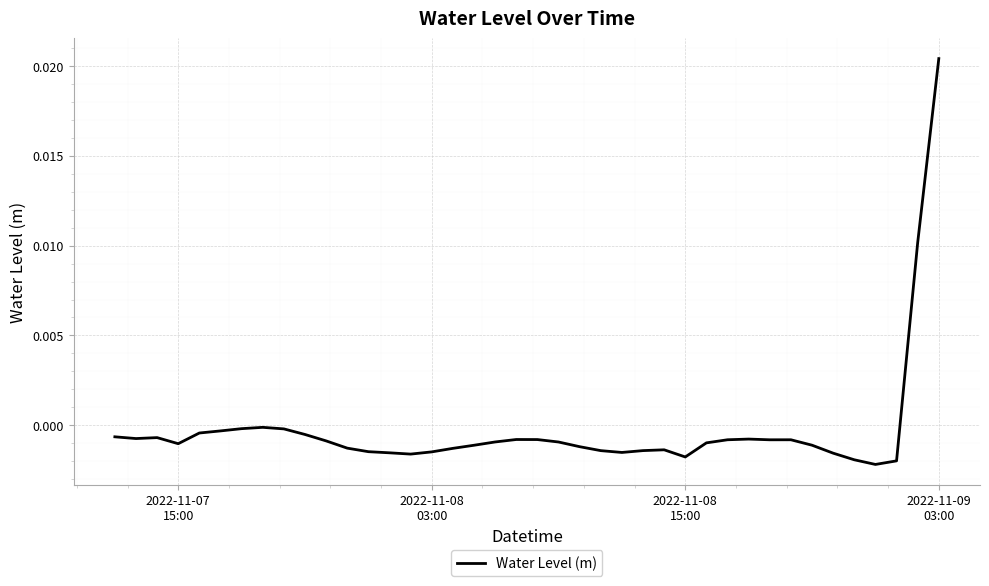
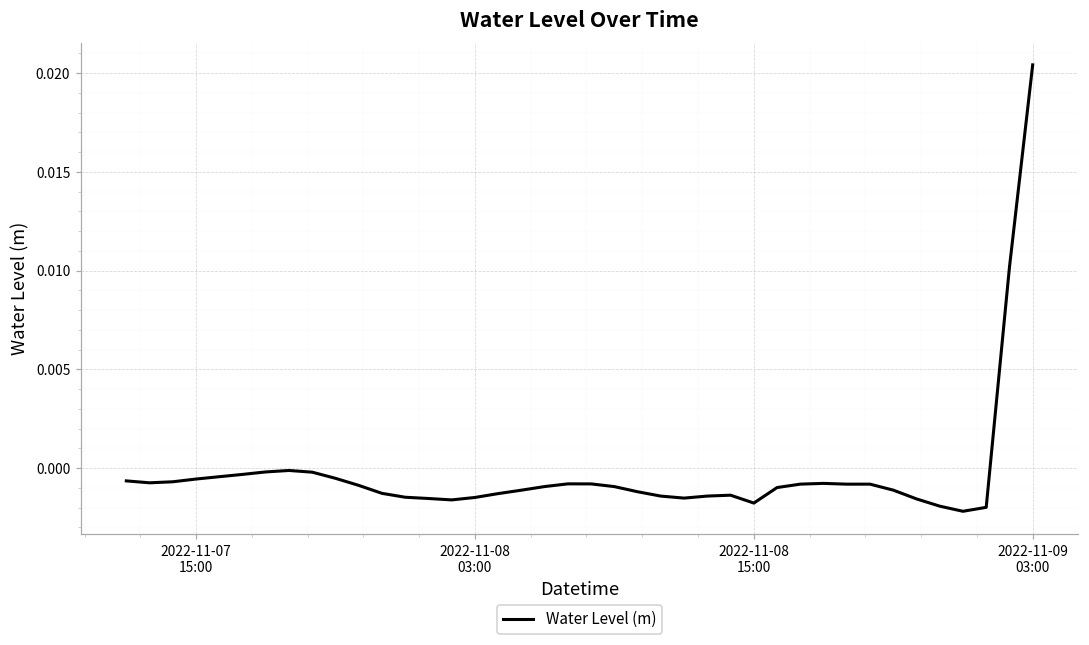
2022-11-07 15:00: -0.0010 -> -0.0006
